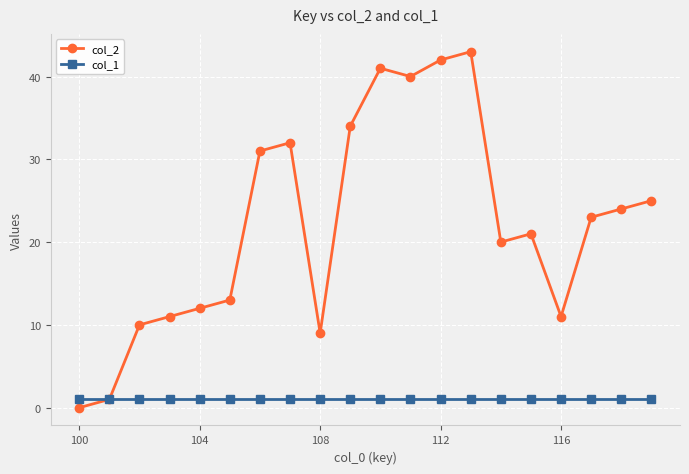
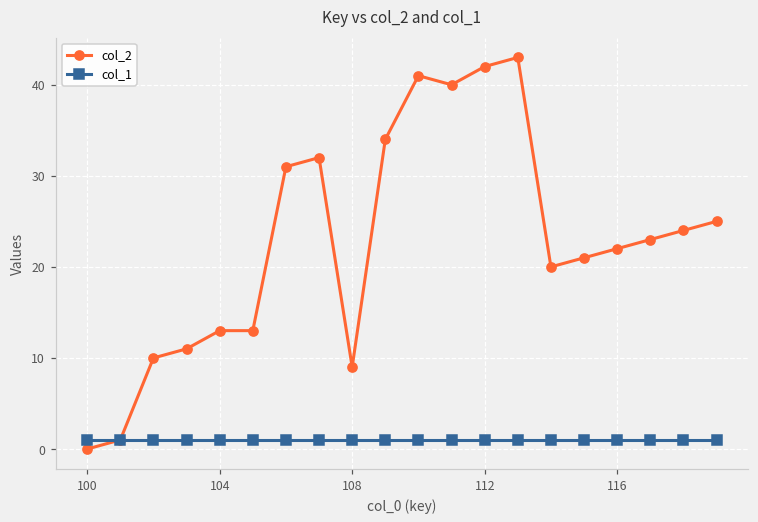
col_2, 104: 12 -> 13
col_2, 116: 11 -> 22
